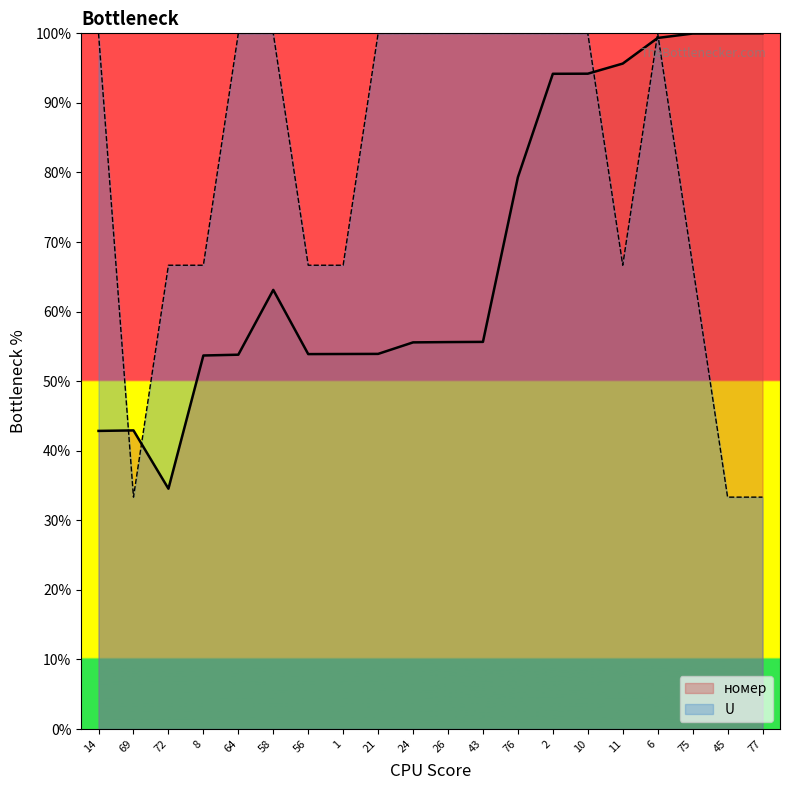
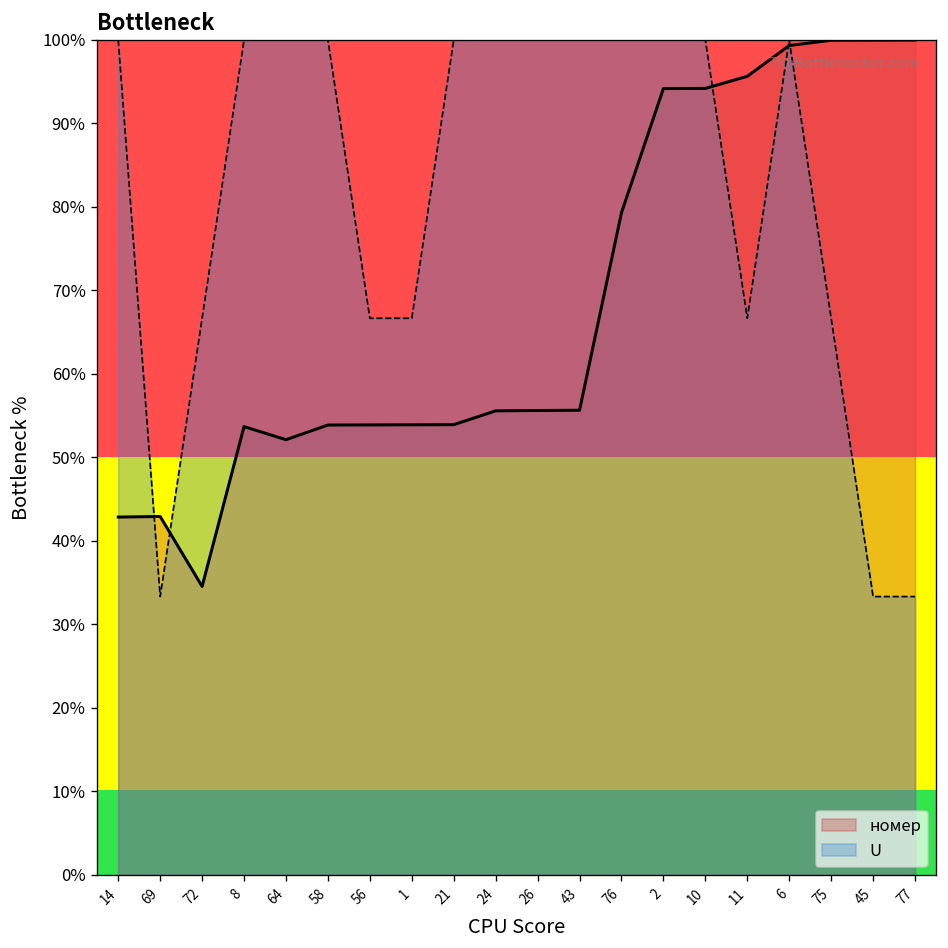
U, 8: 67% -> 100%
номер, 64: 54% -> 52%
номер, 58: 63% -> 54%
